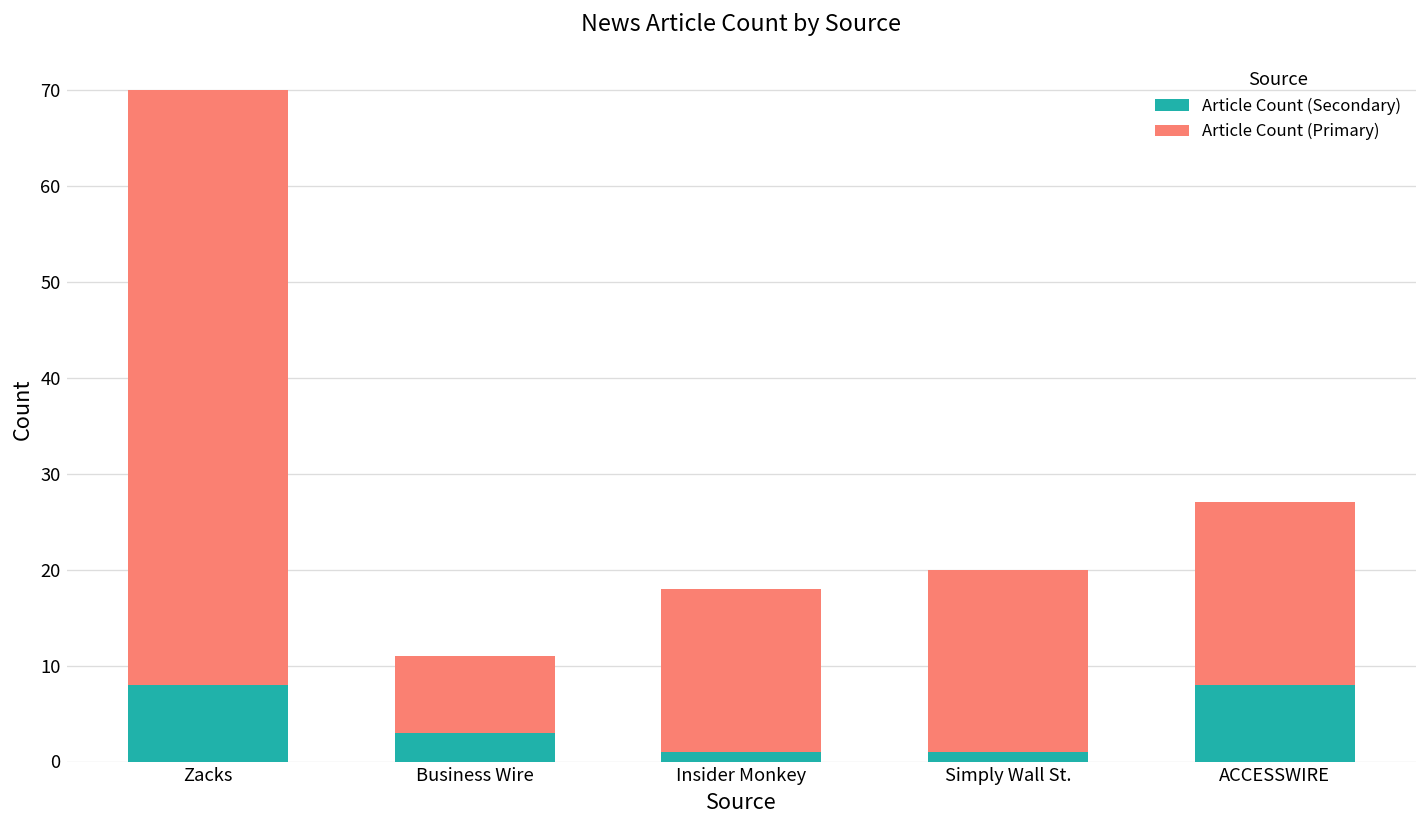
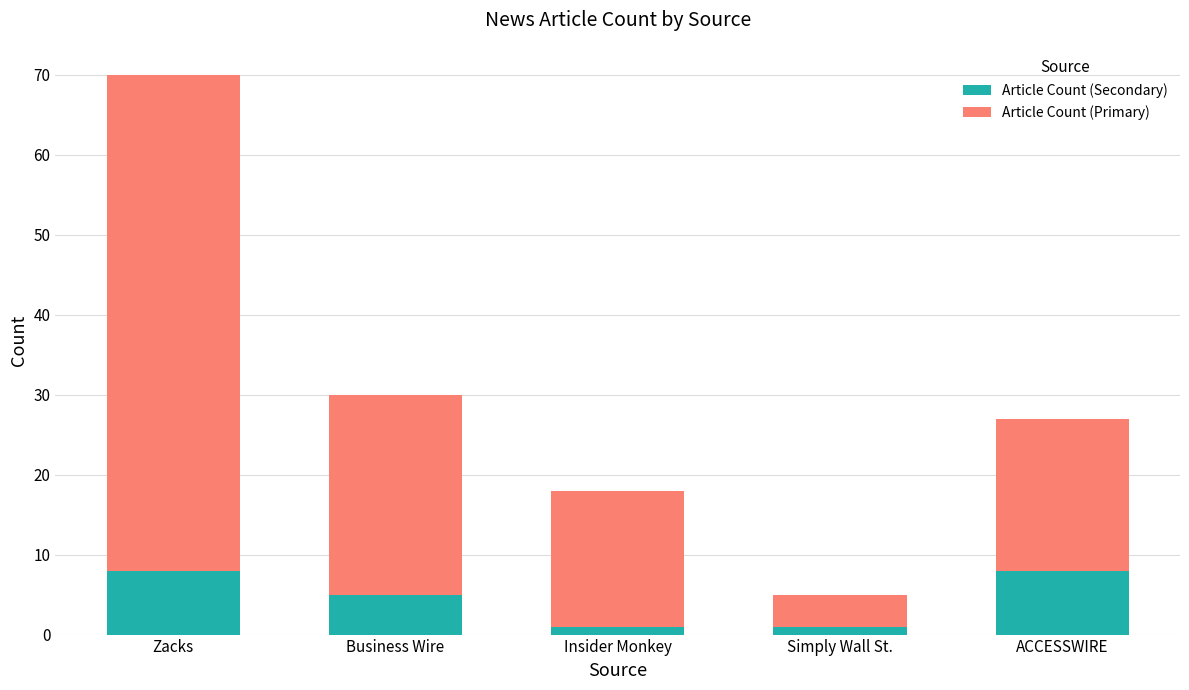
Article Count (Secondary), Business Wire: 3 -> 5
Article Count (Primary), Business Wire: 8 -> 25
Article Count (Primary), Simply Wall St.: 19 -> 4
